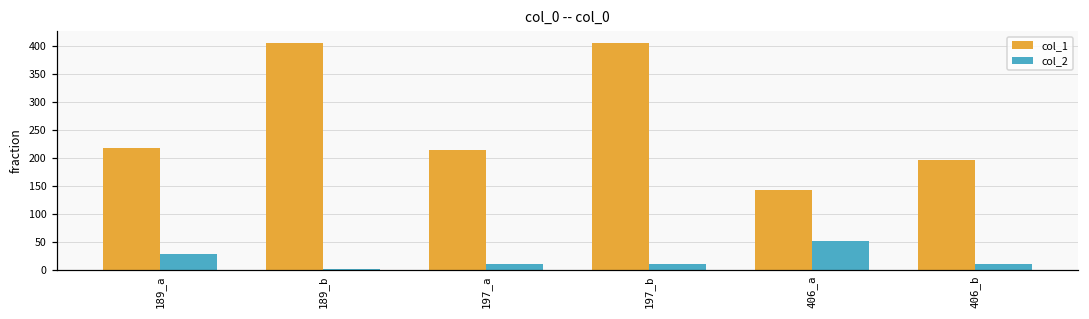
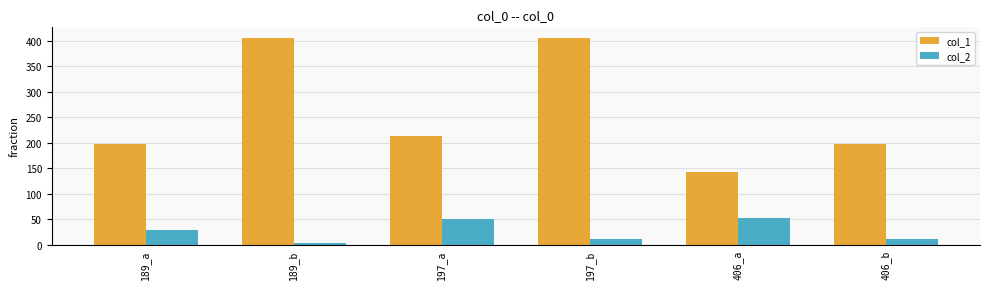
col_1, 189_a: 220 -> 200
col_2, 197_a: 10 -> 50
